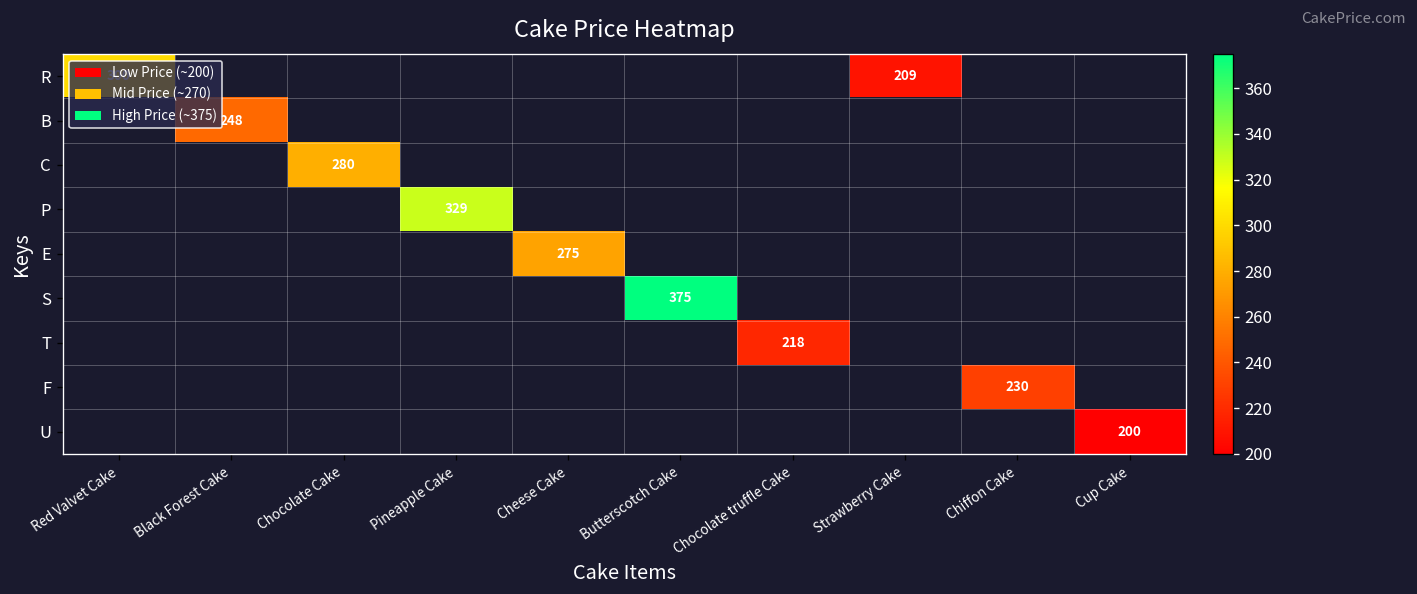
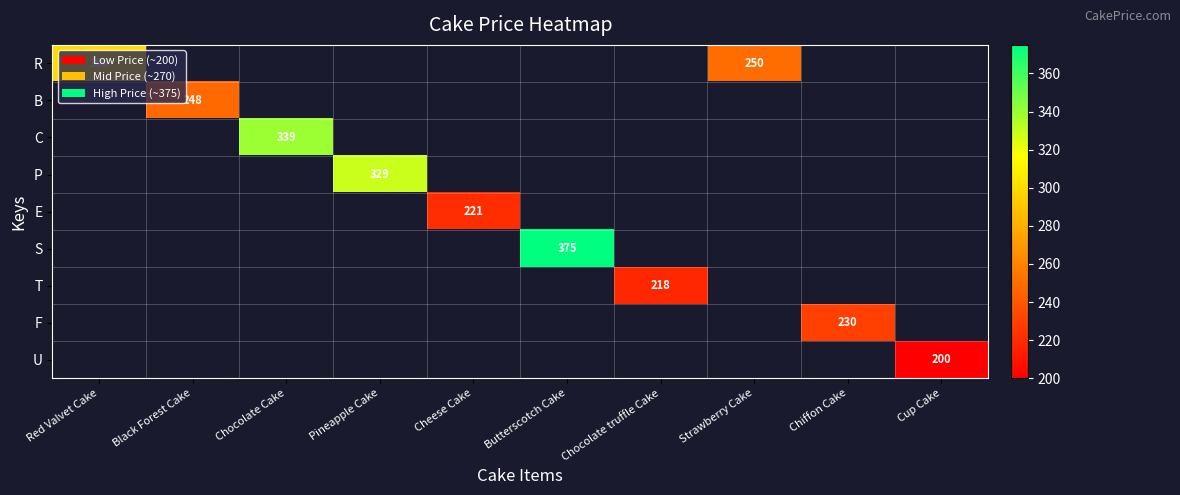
R, Strawberry Cake: 209 -> 250
C, Chocolate Cake: 280 -> 339
E, Cheese Cake: 275 -> 221
